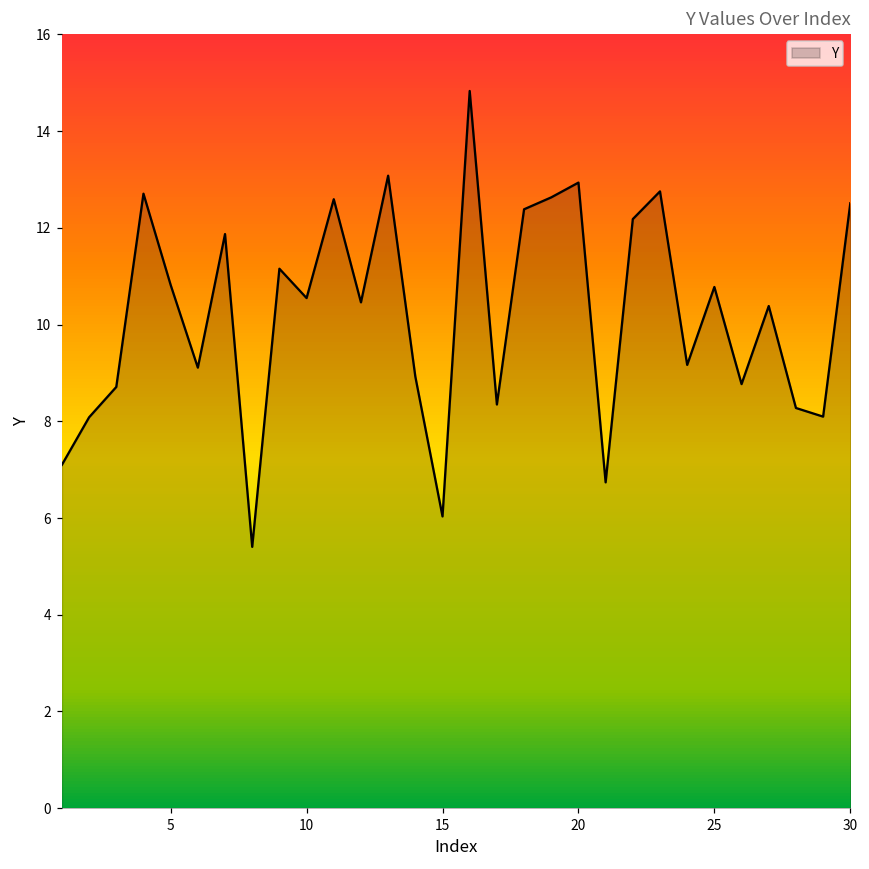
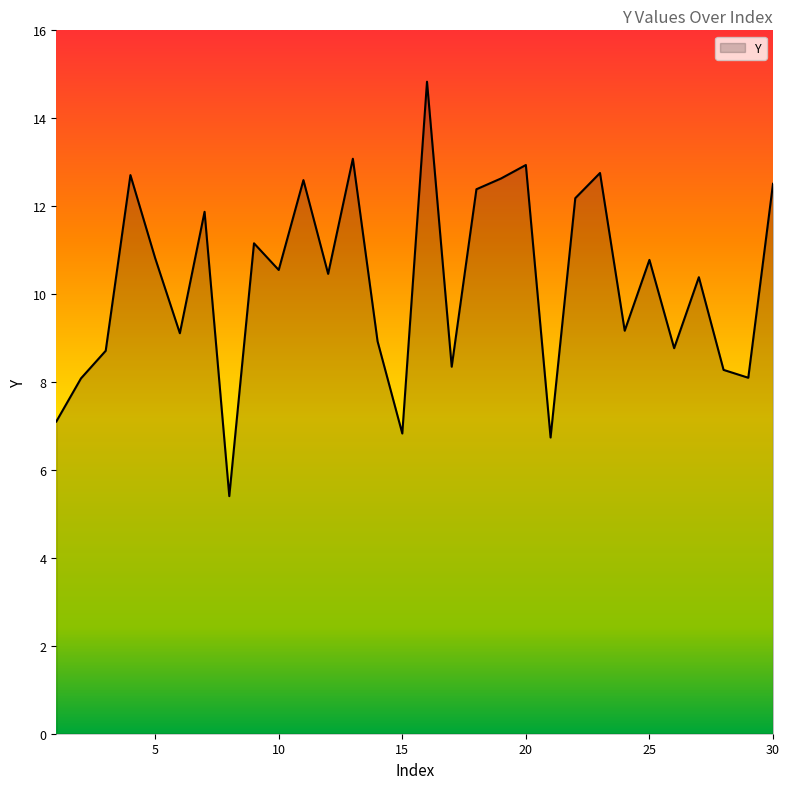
15: 6.0 -> 6.8
